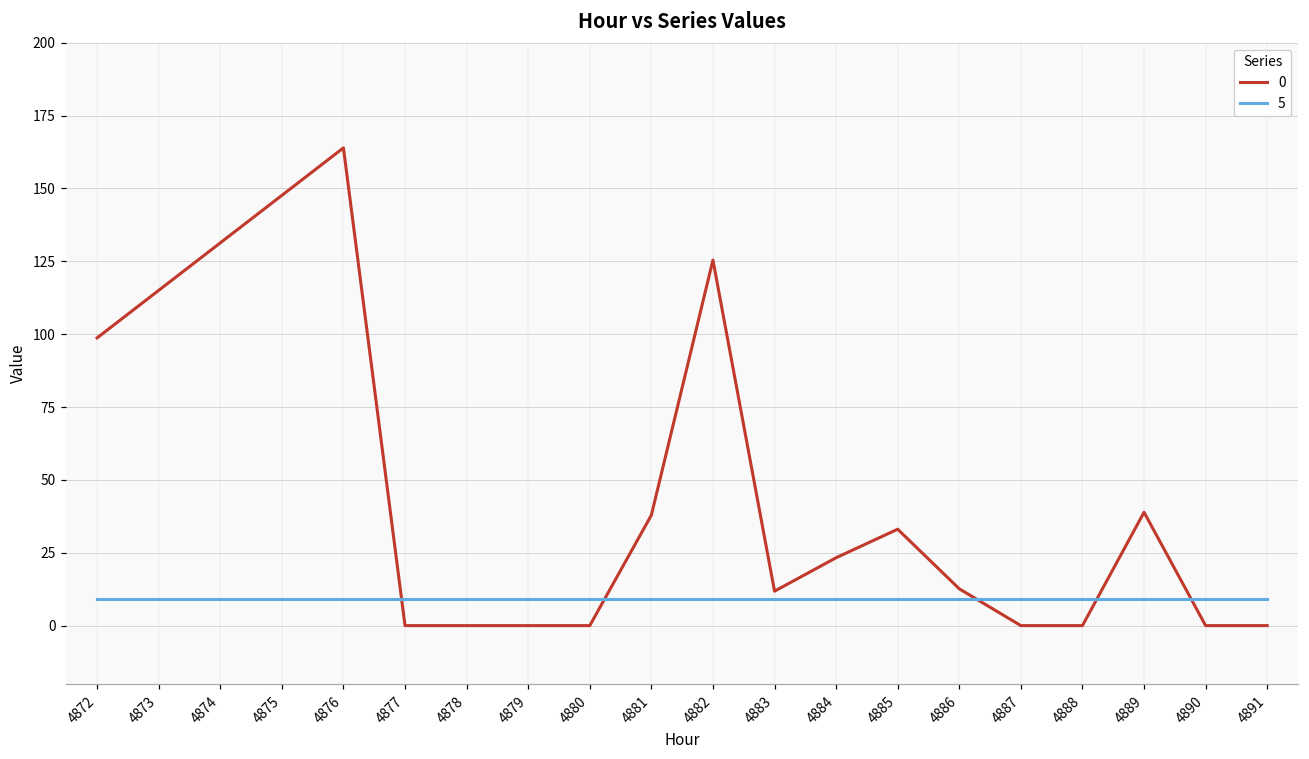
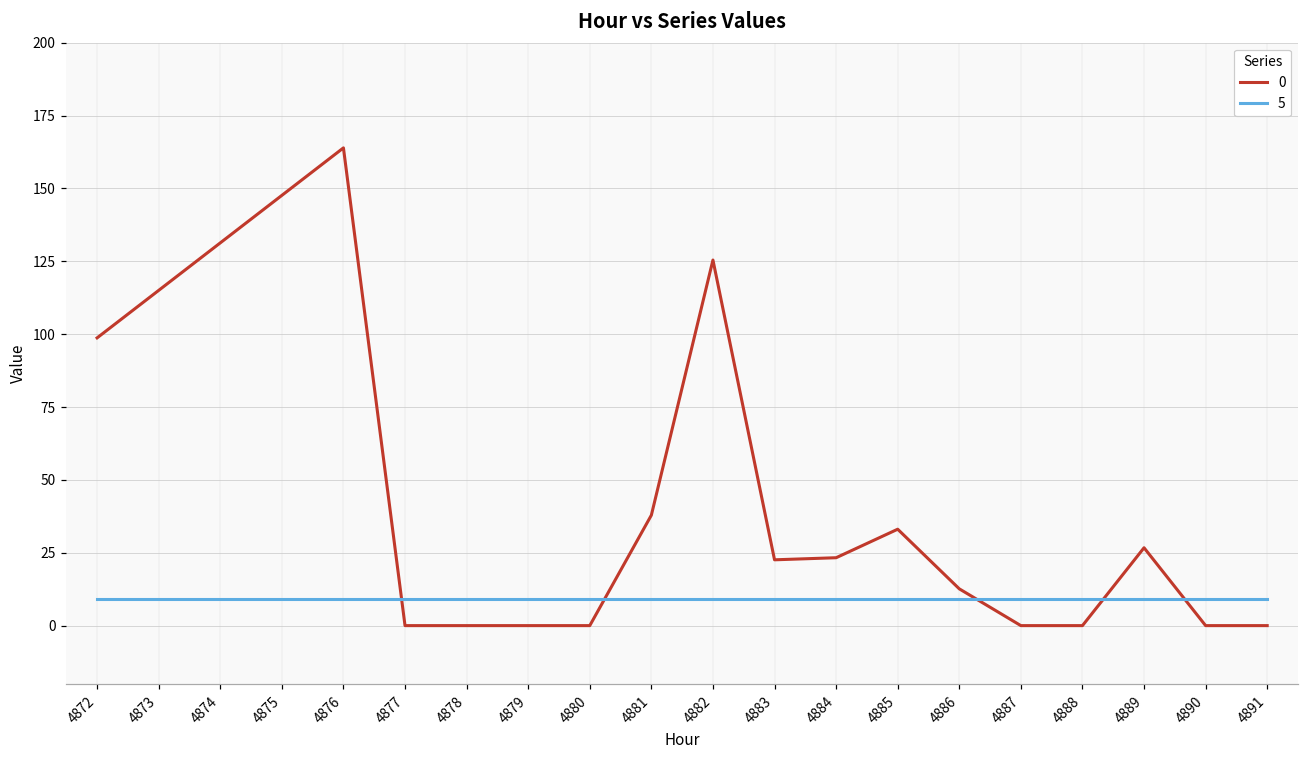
0, 4883: 12 -> 23
0, 4889: 39 -> 27
